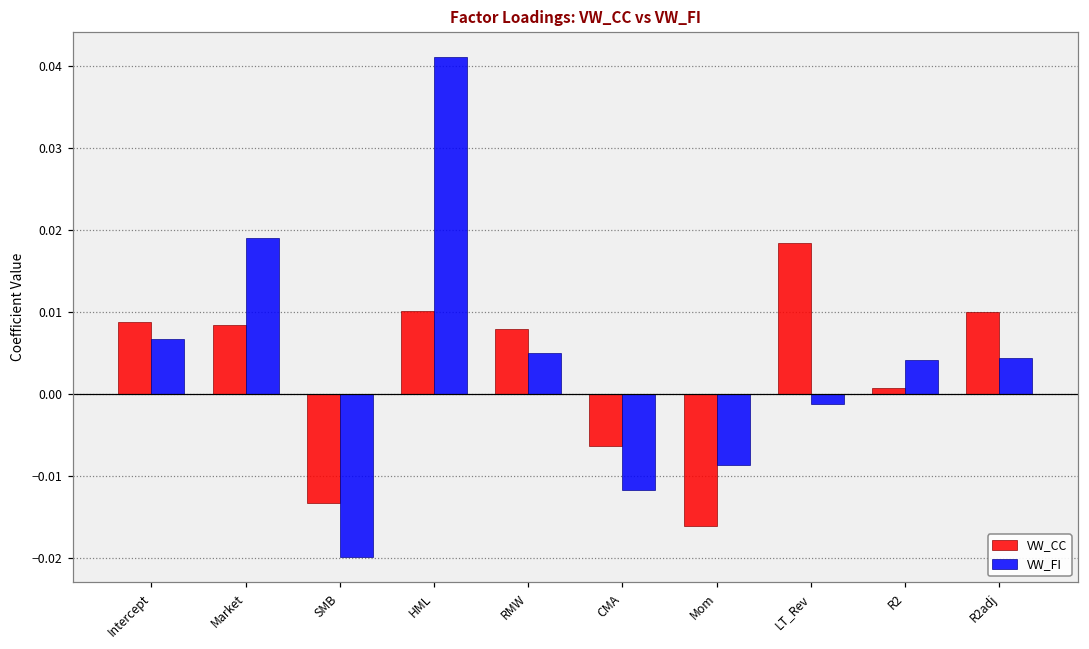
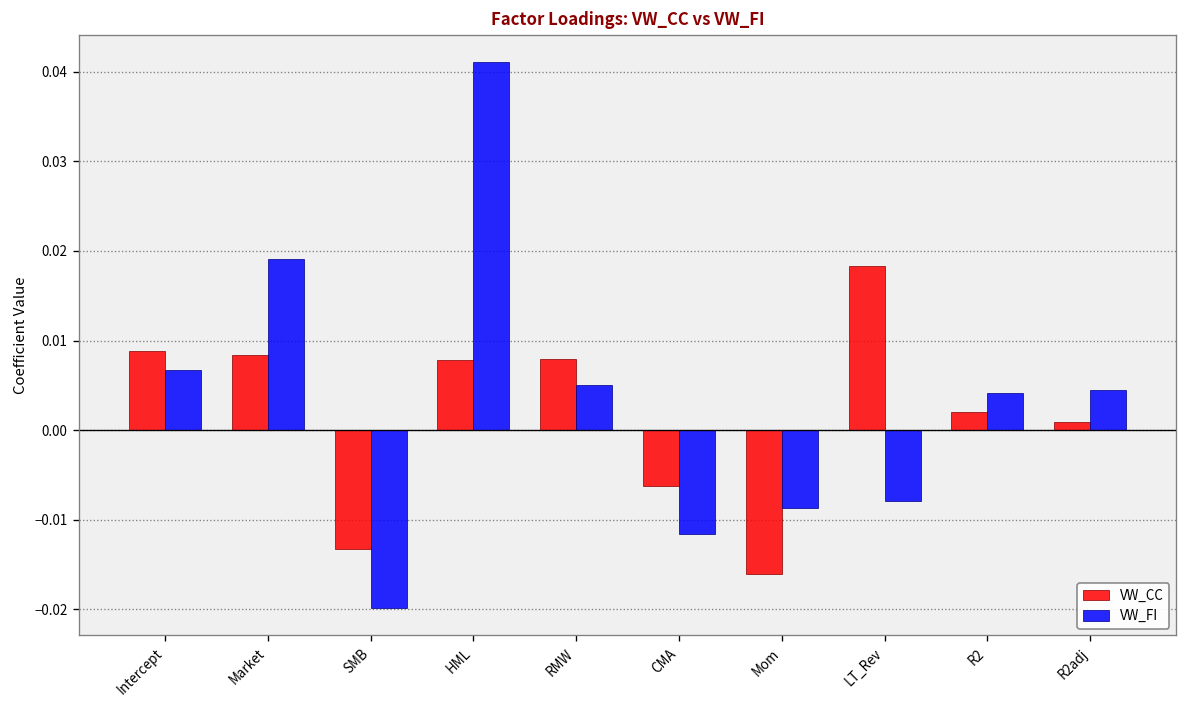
VW_CC, HML: 0.010 -> 0.008
VW_FI, LT_Rev: -0.001 -> -0.008
VW_CC, R2: 0.001 -> 0.002
VW_CC, R2adj: 0.010 -> 0.001
